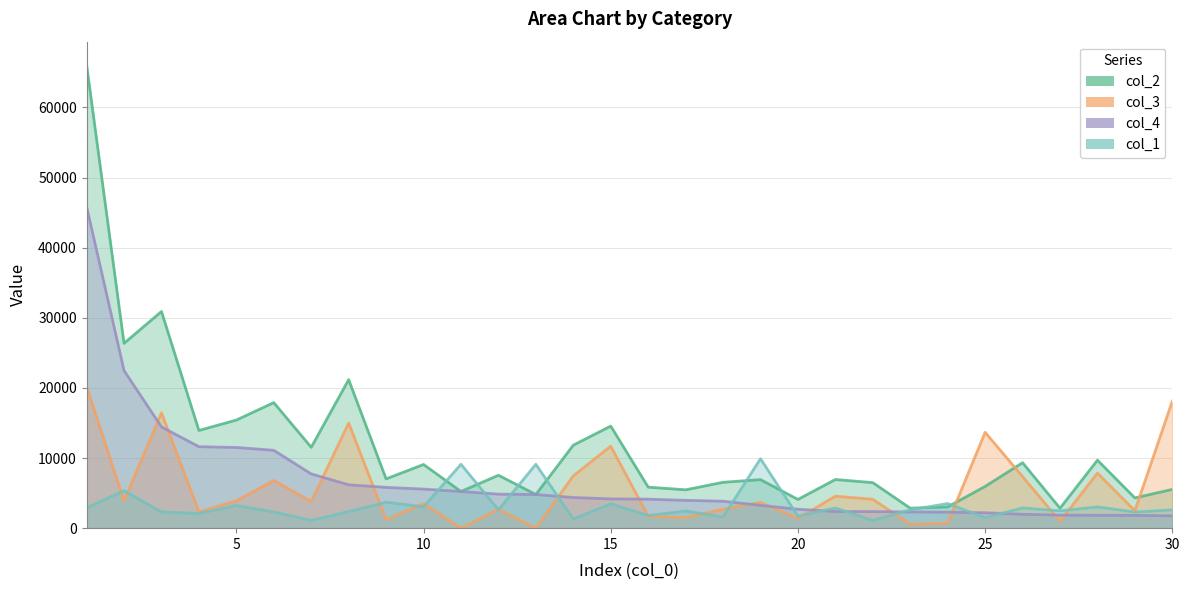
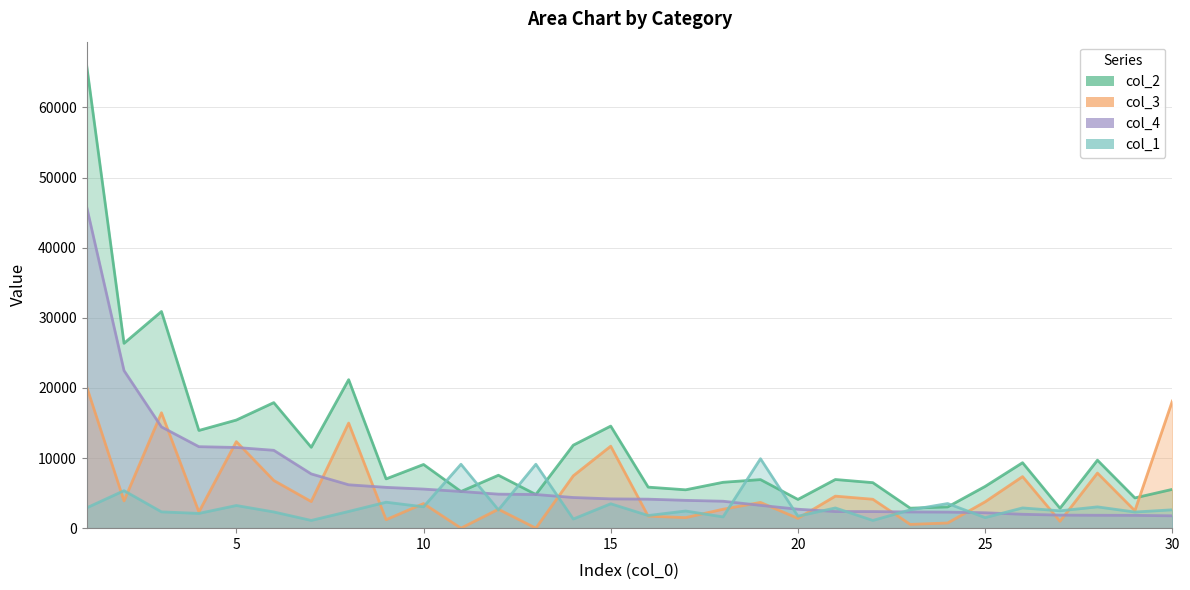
col_3, 5: 4000 -> 12000
col_3, 25: 14000 -> 4000
